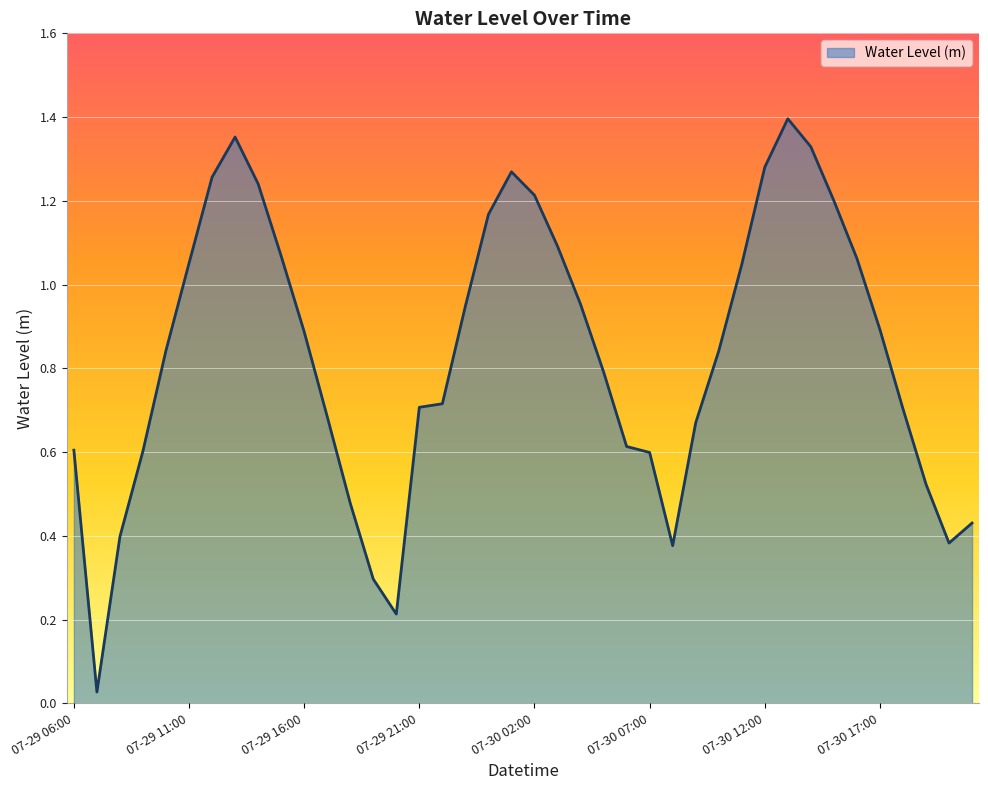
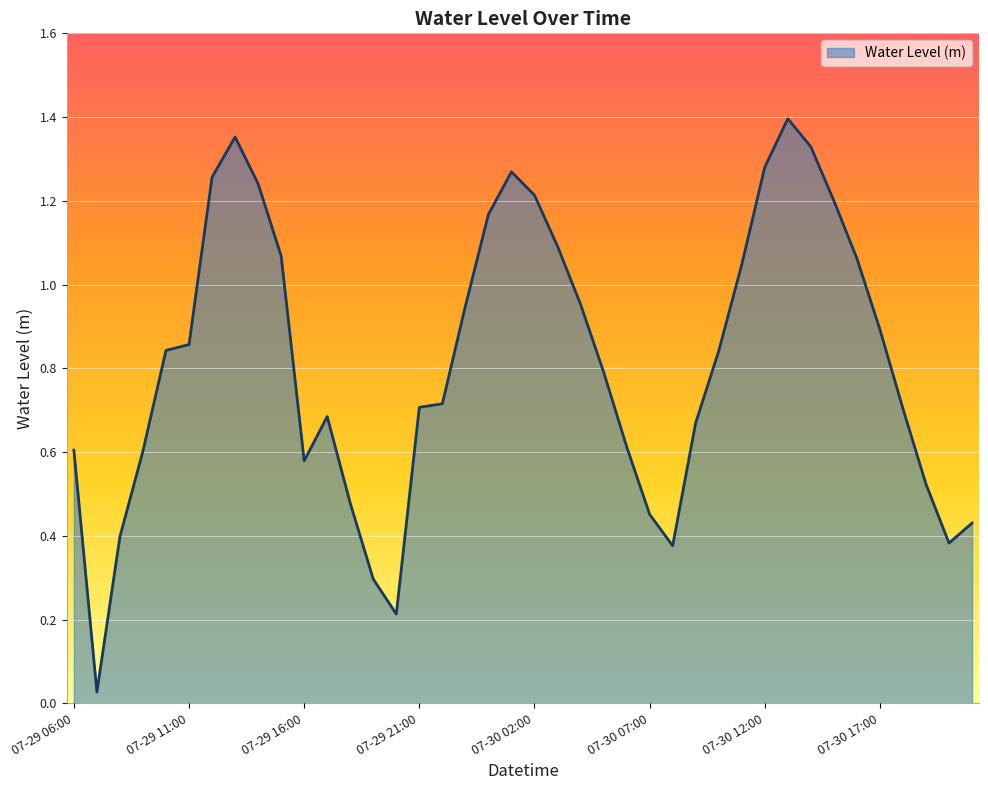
07-29 11:00: 1.05 -> 0.86
07-29 16:00: 0.89 -> 0.58
07-30 07:00: 0.60 -> 0.45
